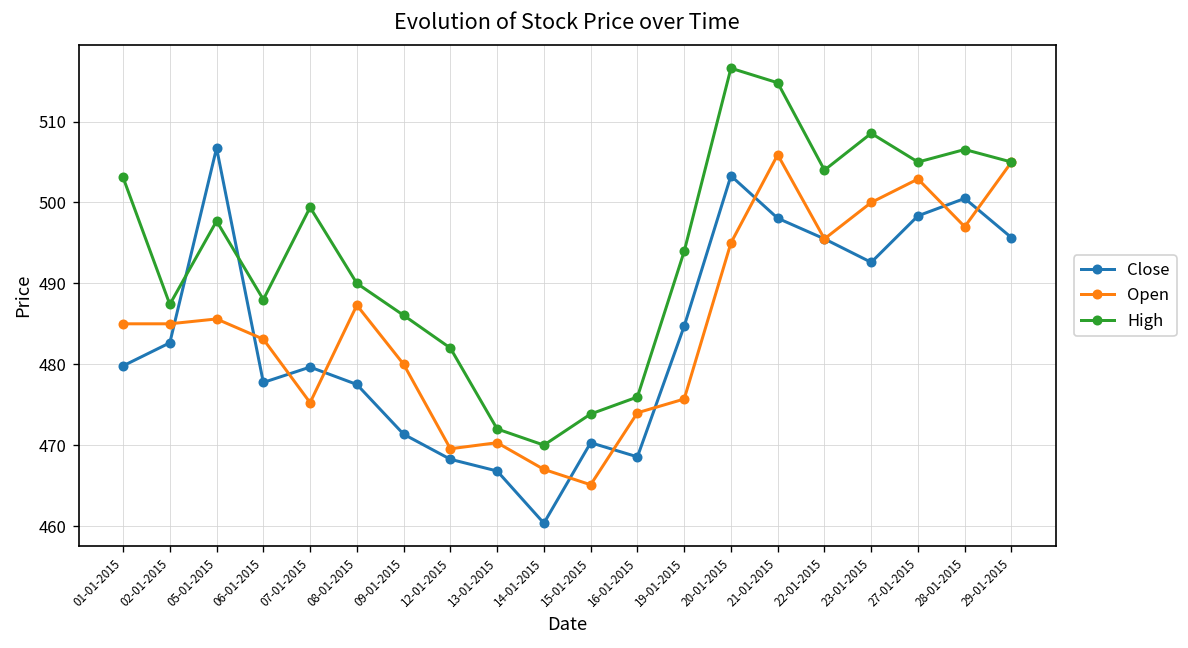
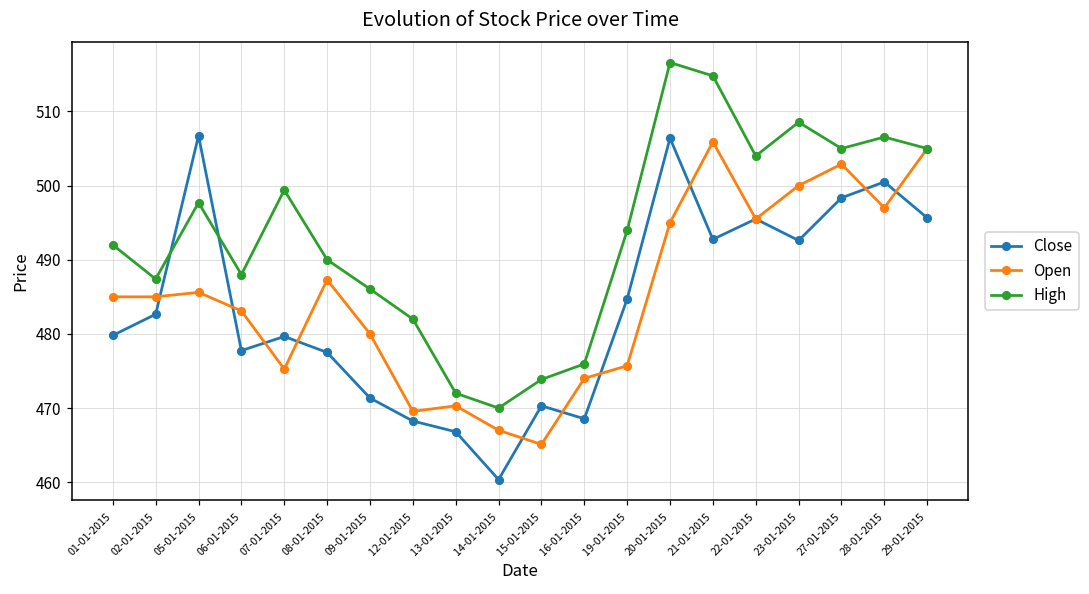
High, 01-01-2015: 503 -> 492
Close, 20-01-2015: 503 -> 506
Close, 21-01-2015: 498 -> 493
